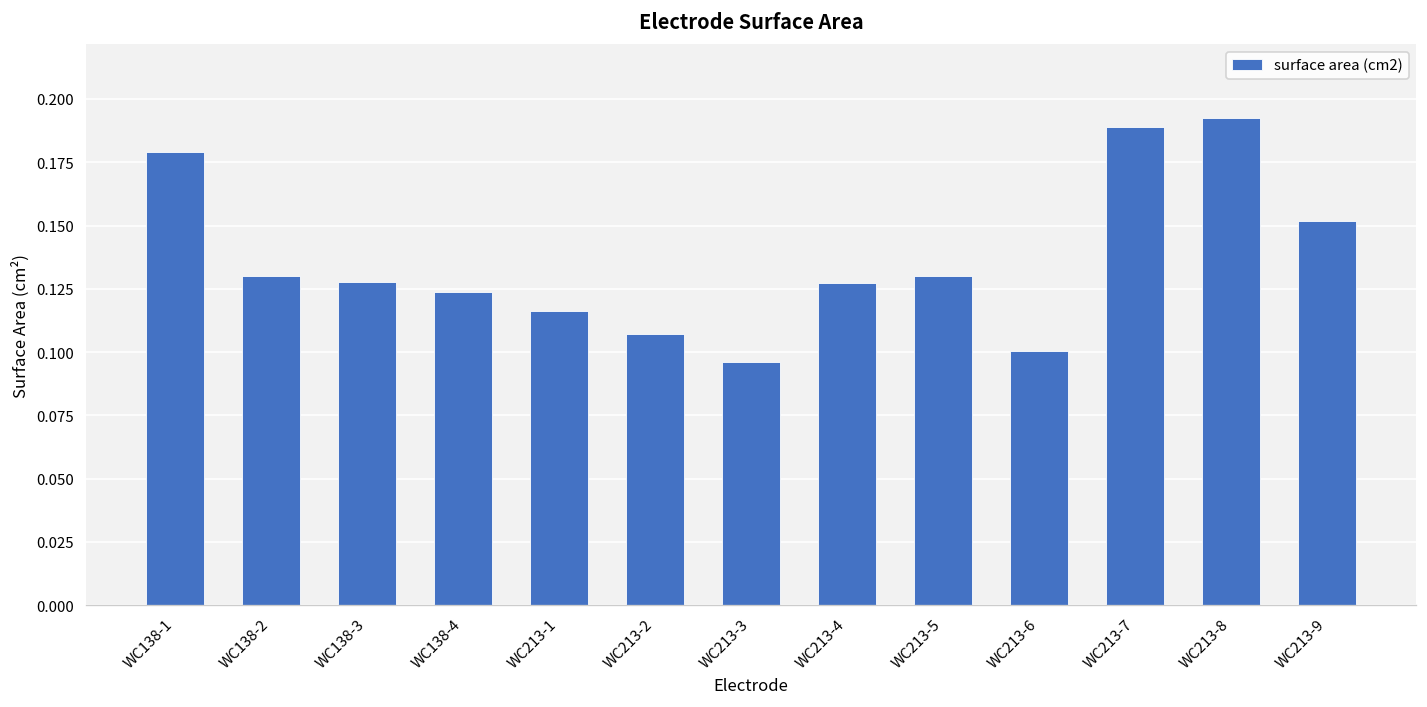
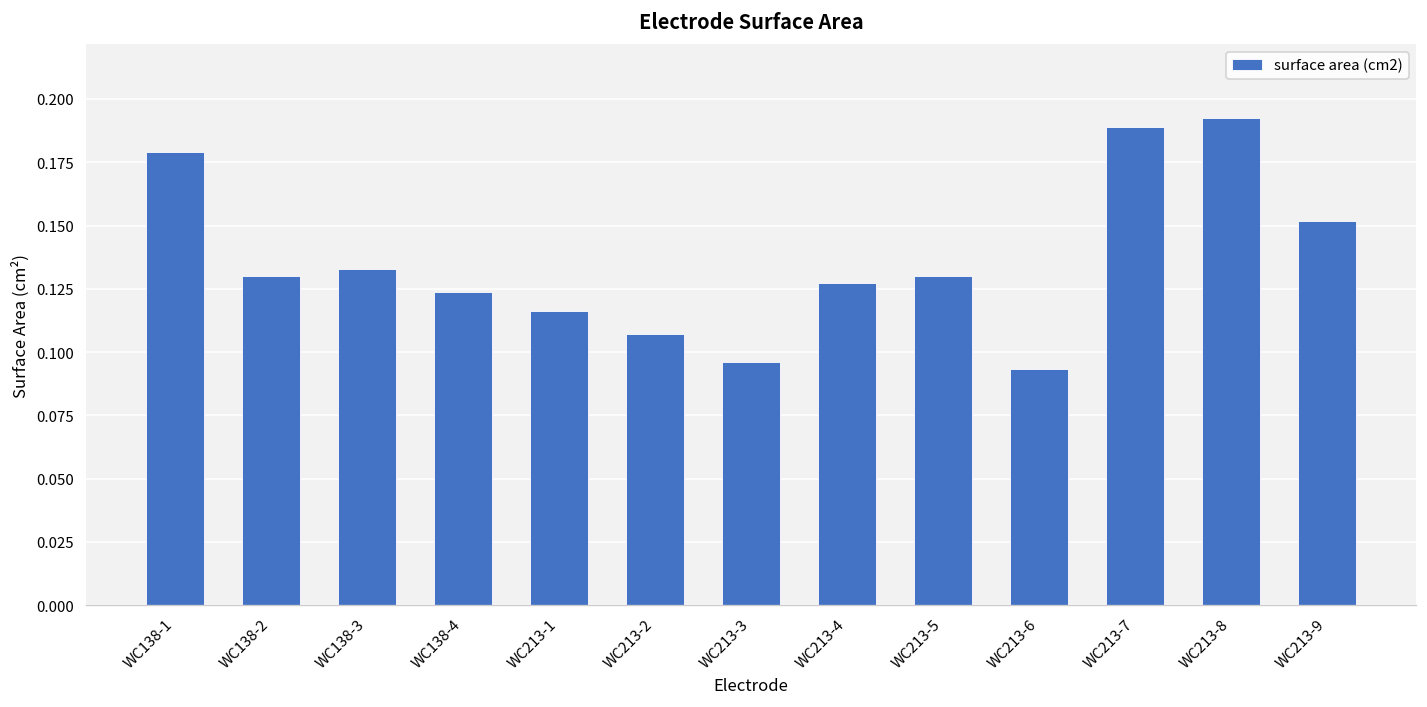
WC138-3: 0.128 -> 0.133
WC213-6: 0.101 -> 0.093
